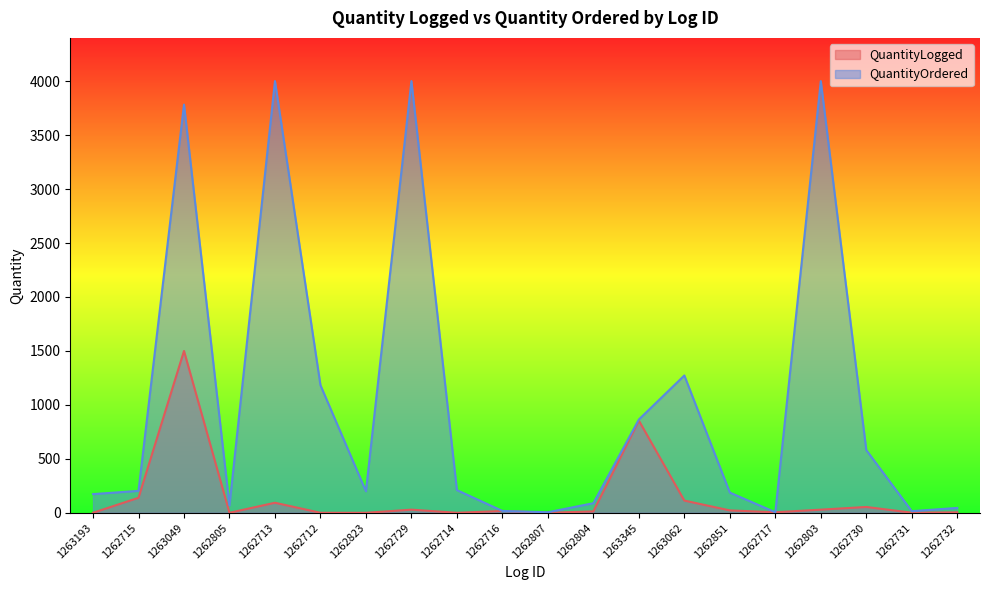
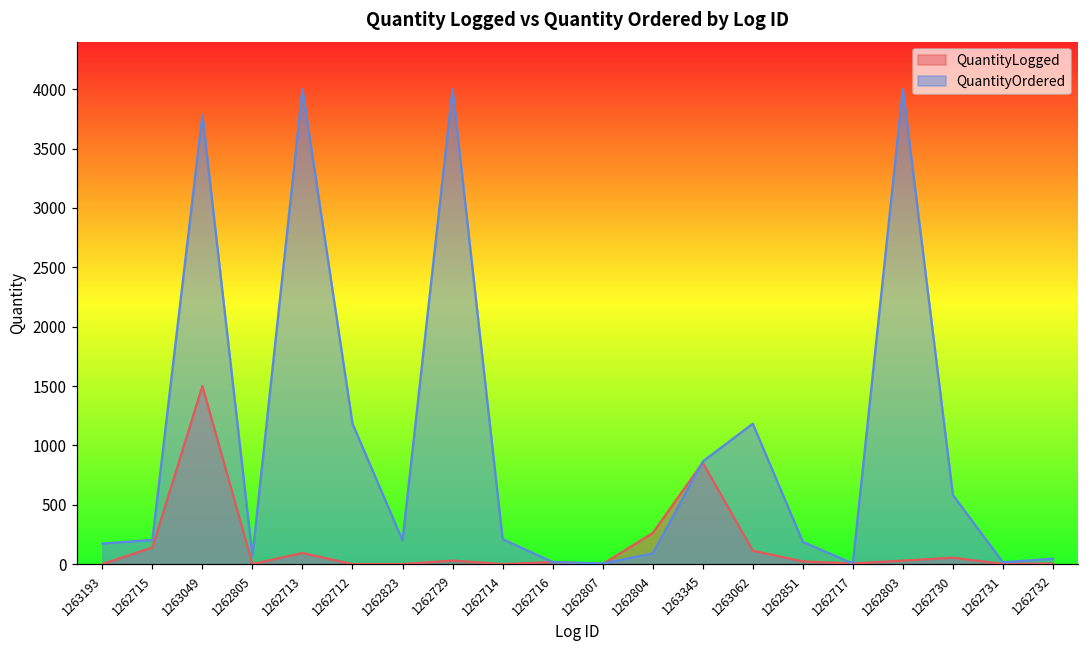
QuantityLogged, 1262804: 10 -> 260
QuantityOrdered, 1263062: 1270 -> 1180
